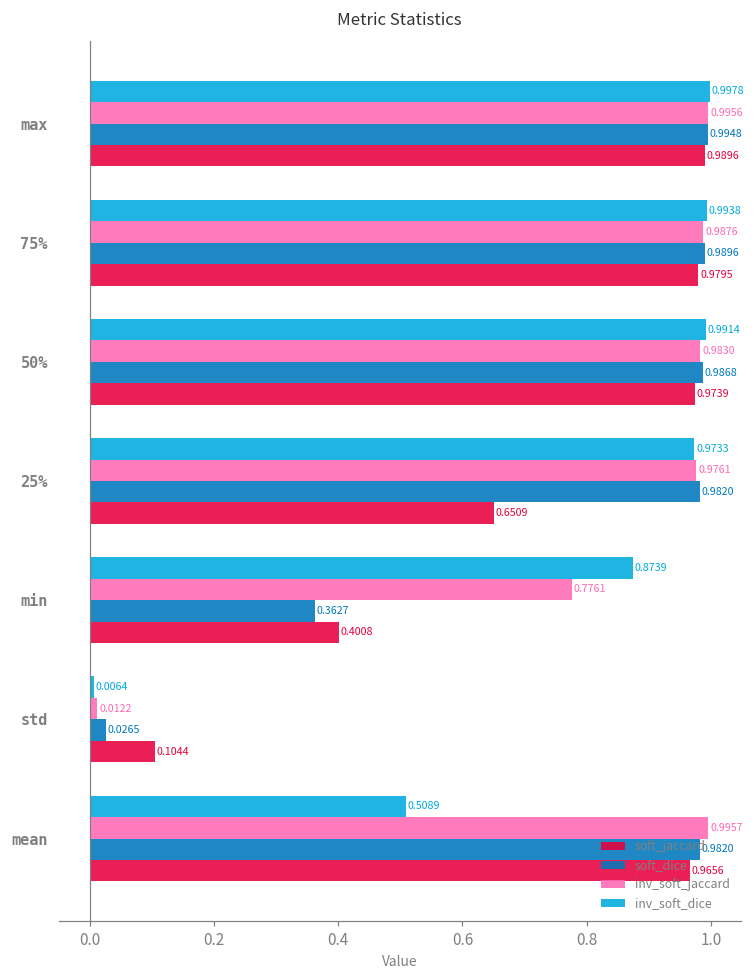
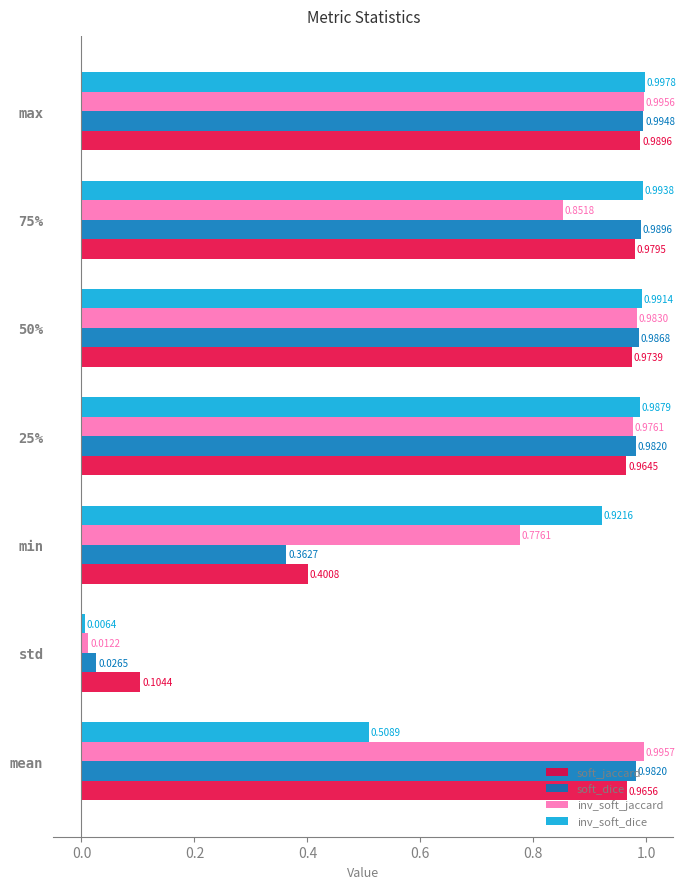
inv_soft_jaccard, 75%: 0.9876 -> 0.8518
inv_soft_dice, 25%: 0.9733 -> 0.9879
soft_jaccard, 25%: 0.6509 -> 0.9645
inv_soft_dice, min: 0.8739 -> 0.9216
